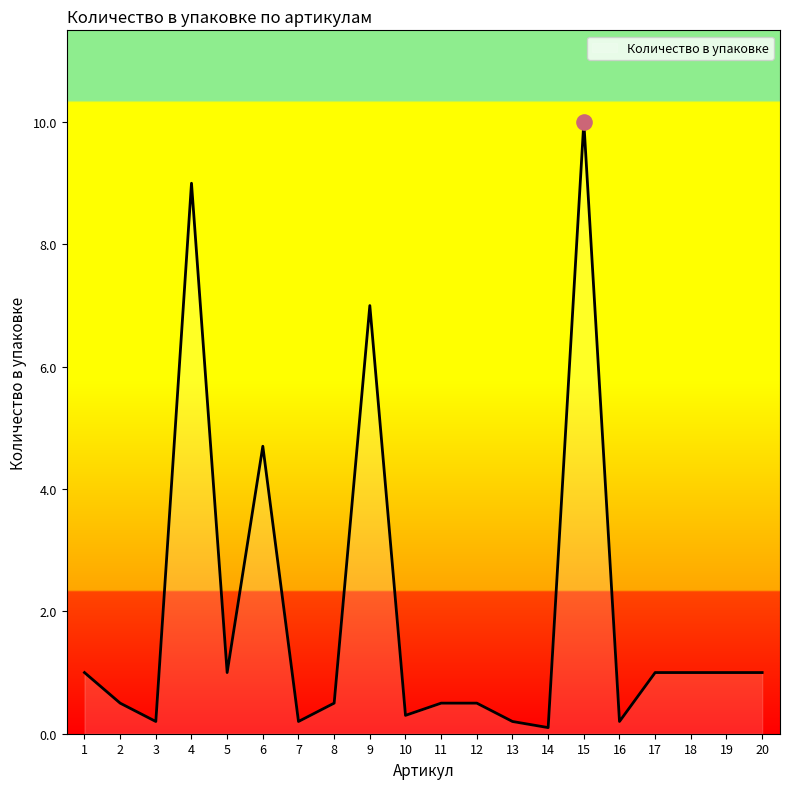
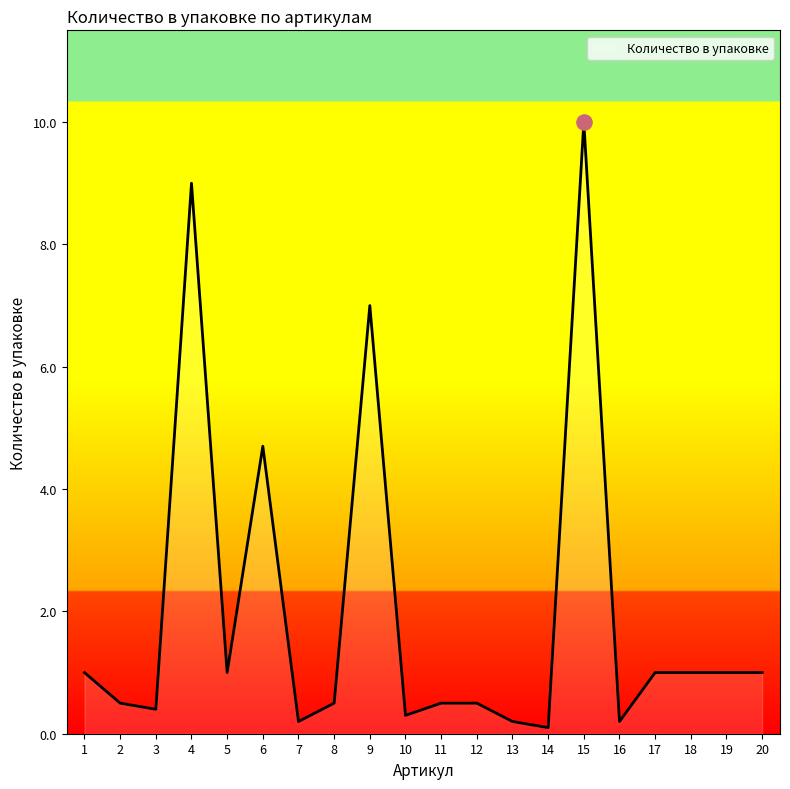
Количество в упаковке, 3: 0.2 -> 0.4
